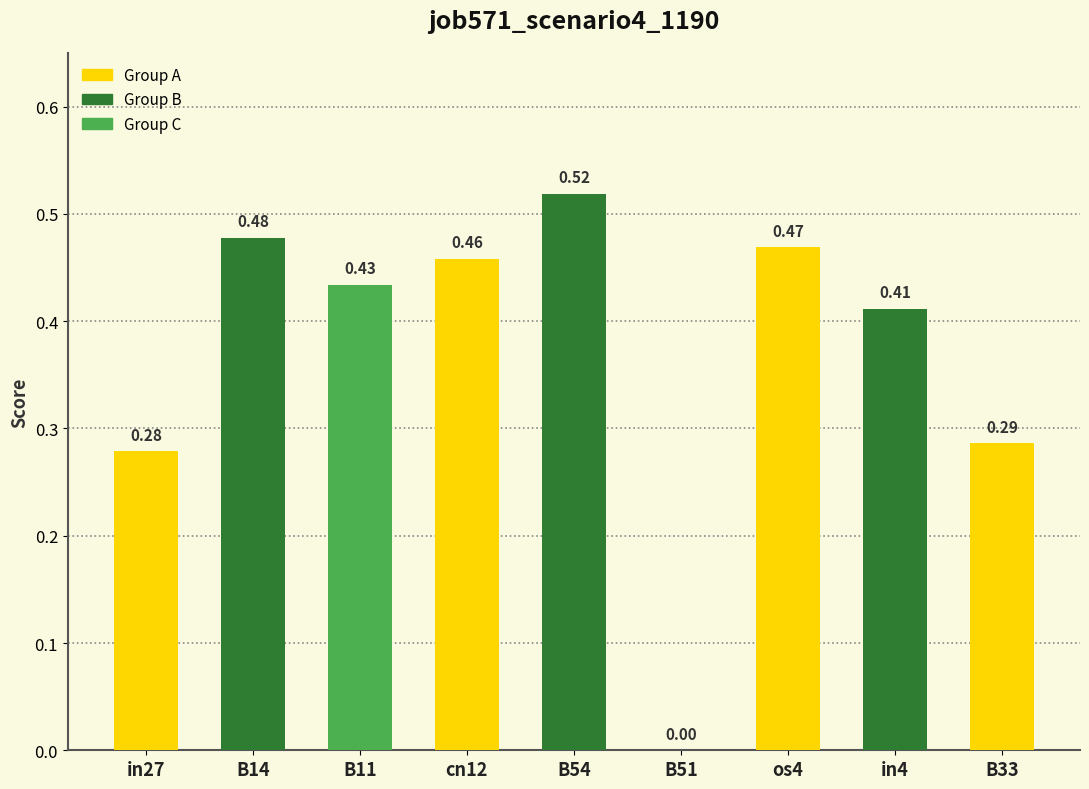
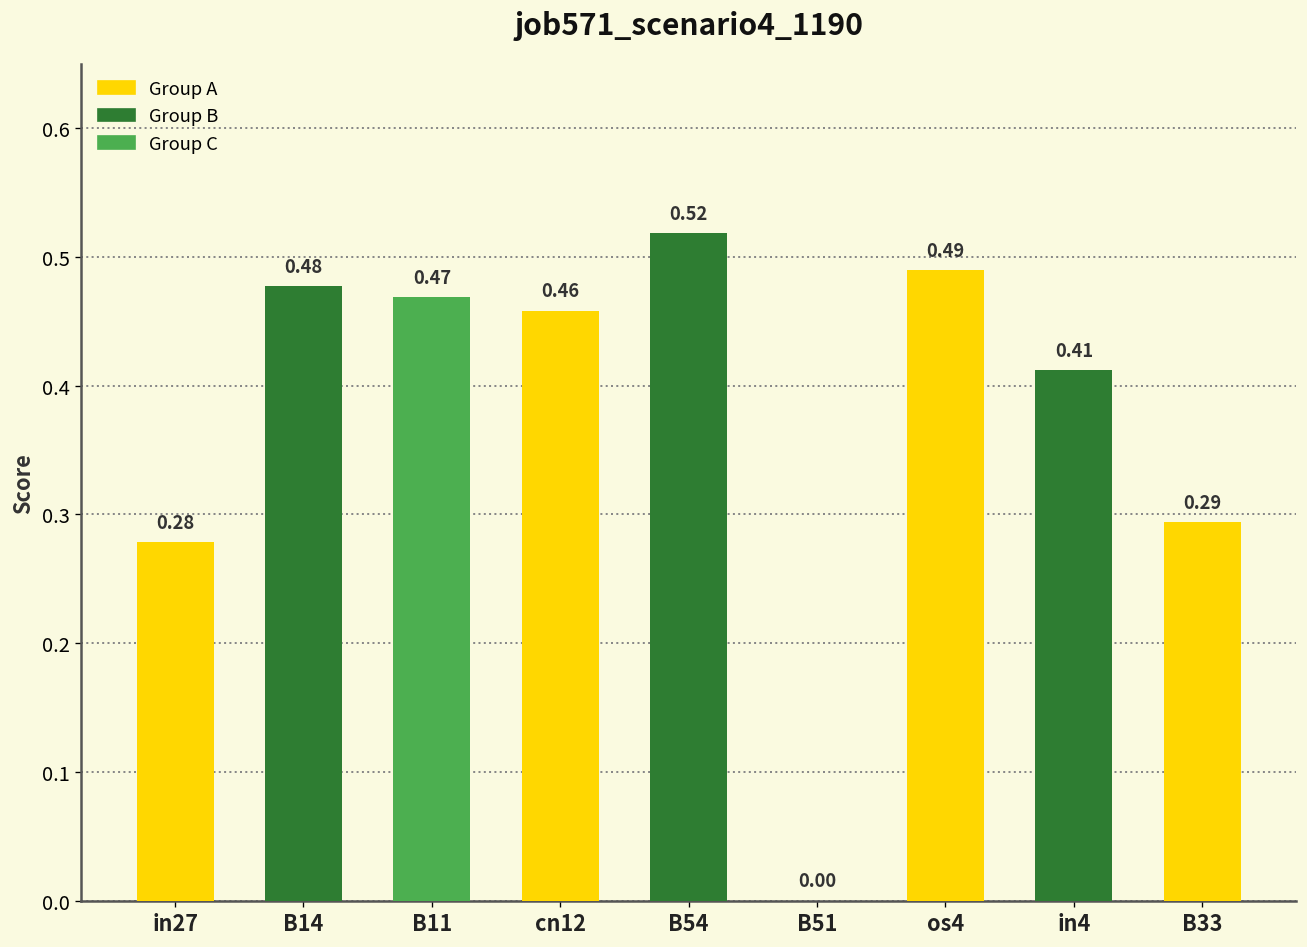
B11: 0.43 -> 0.47
os4: 0.47 -> 0.49
B33: 0.286 -> 0.294
